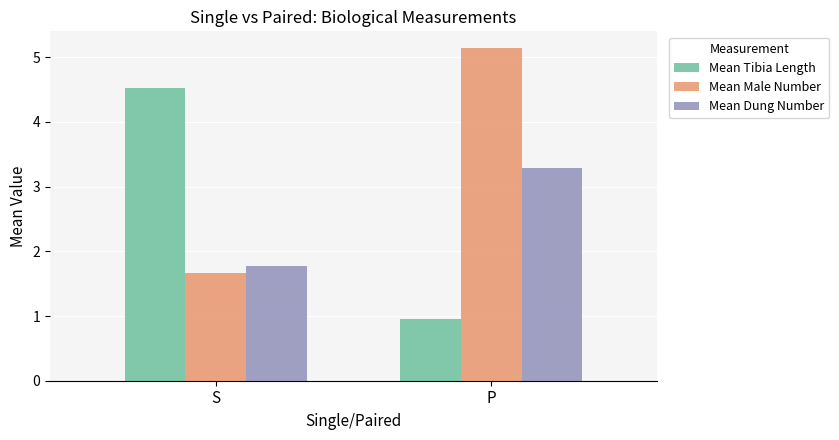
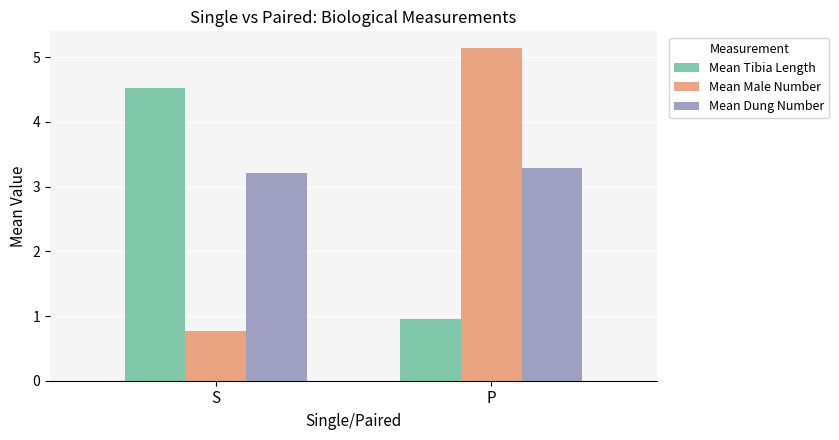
Mean Male Number, S: 1.7 -> 0.8
Mean Dung Number, S: 1.8 -> 3.2
